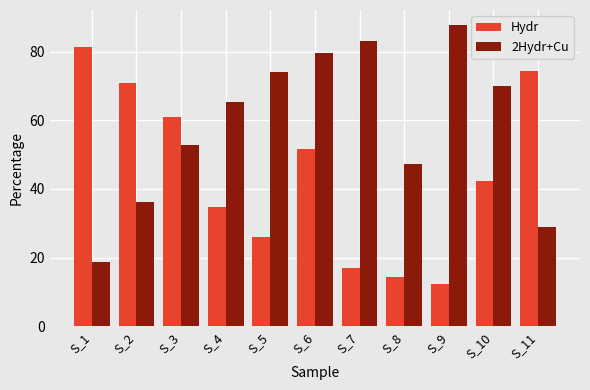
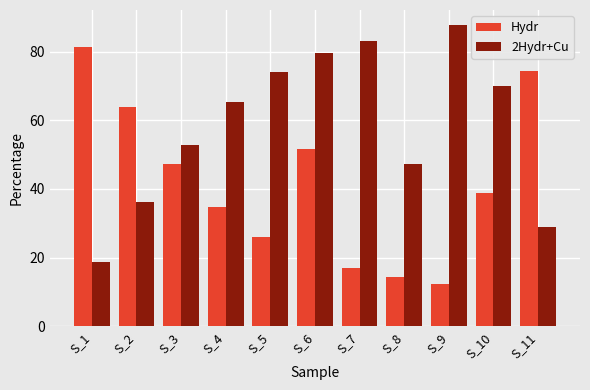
Hydr, S_2: 71 -> 64
Hydr, S_3: 61 -> 47
Hydr, S_10: 42 -> 39
